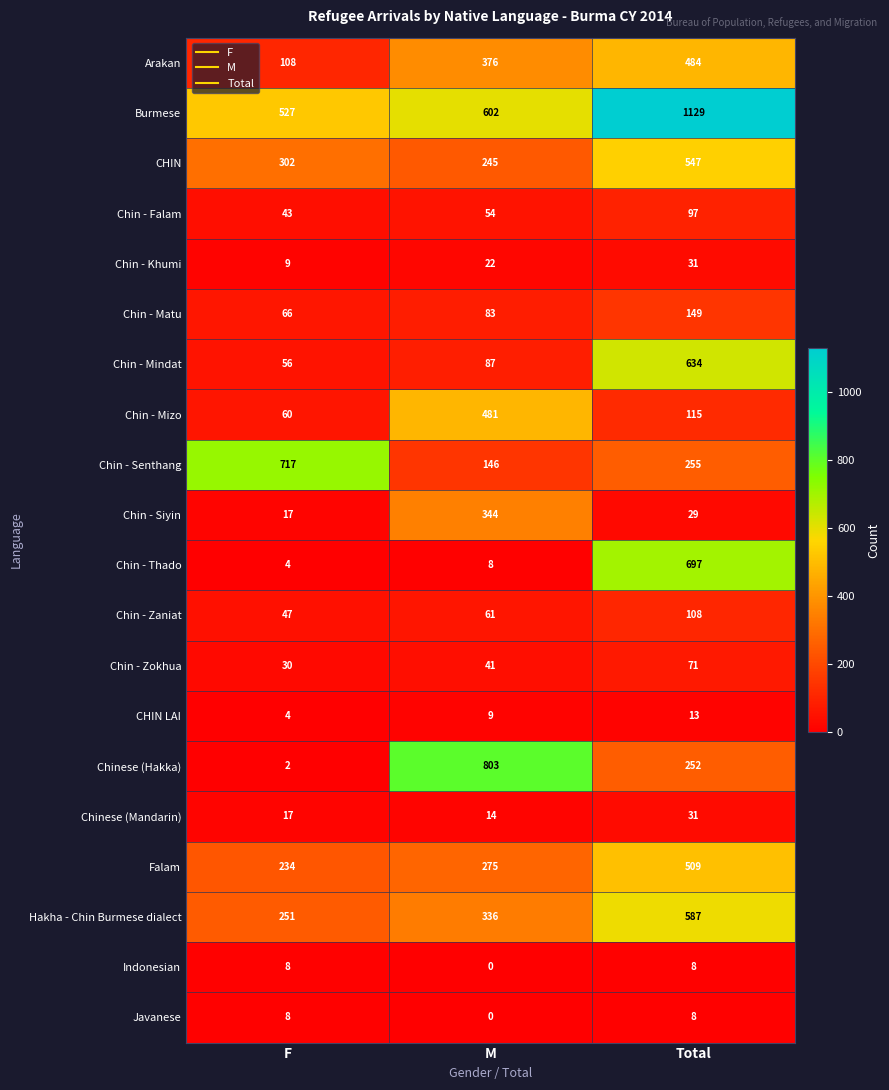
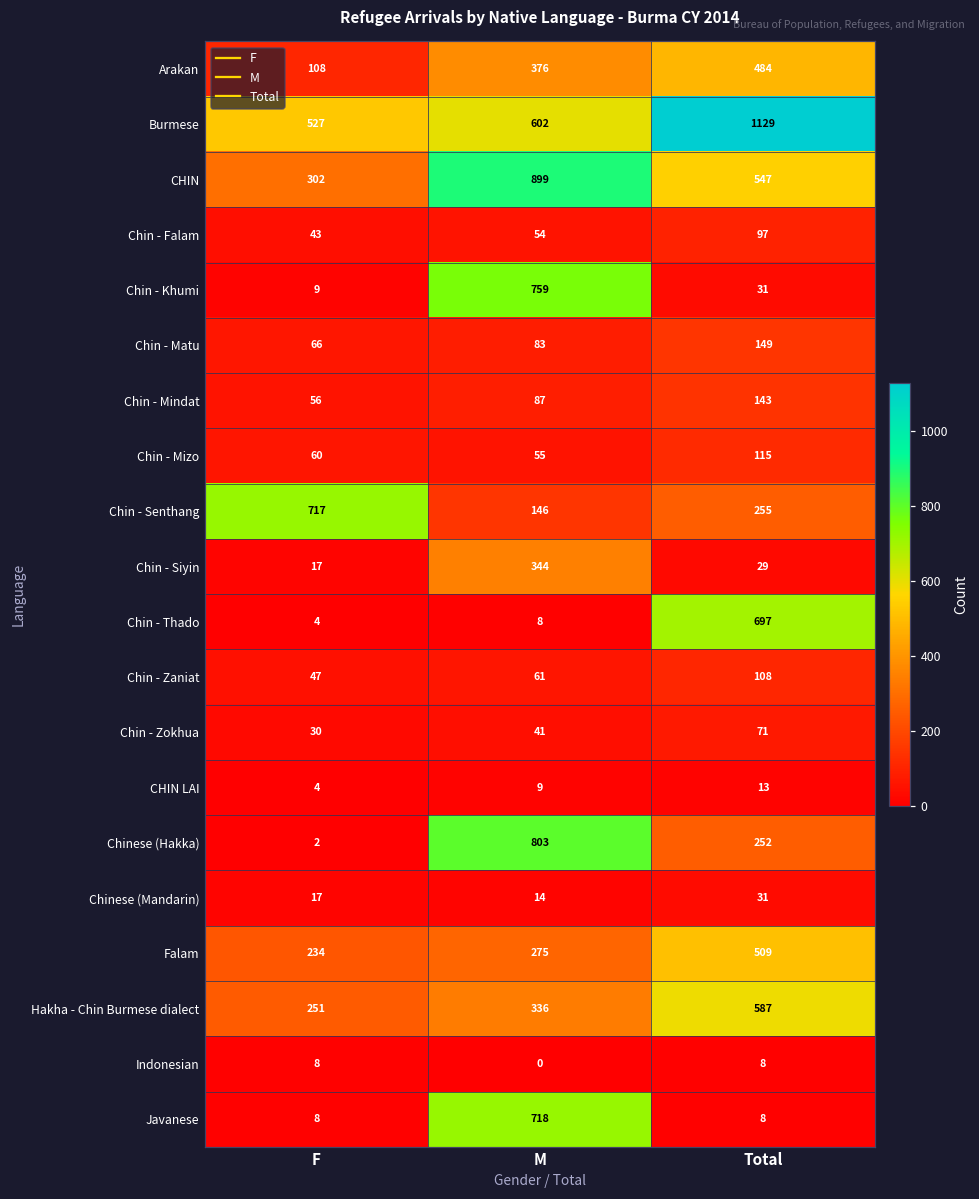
CHIN, M: 245 -> 899
Chin - Khumi, M: 22 -> 759
Chin - Mindat, Total: 634 -> 143
Chin - Mizo, M: 481 -> 55
Javanese, M: 0 -> 718
